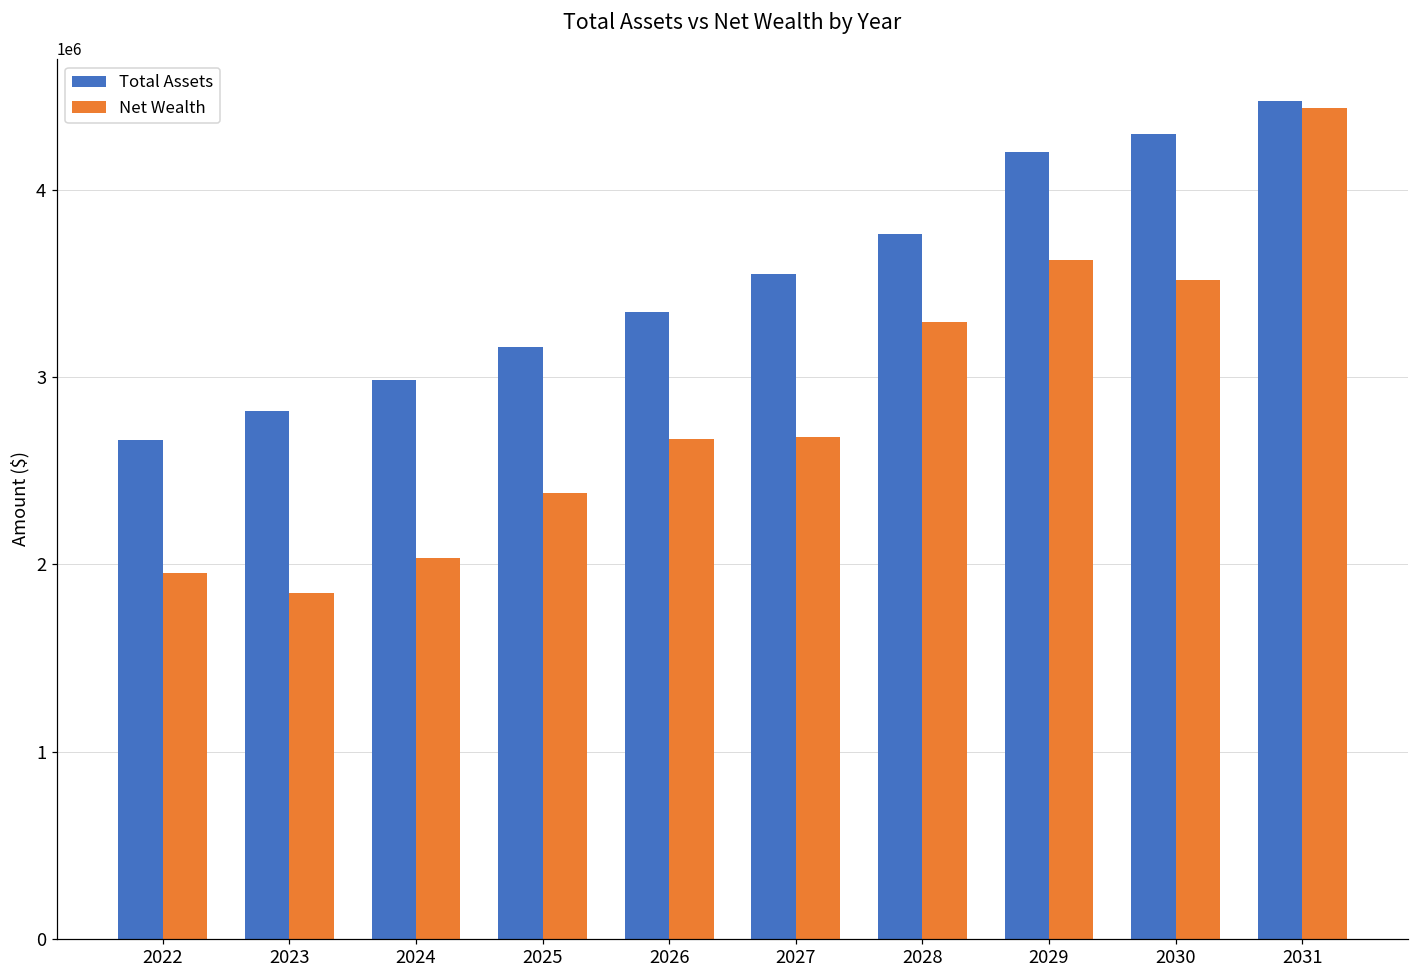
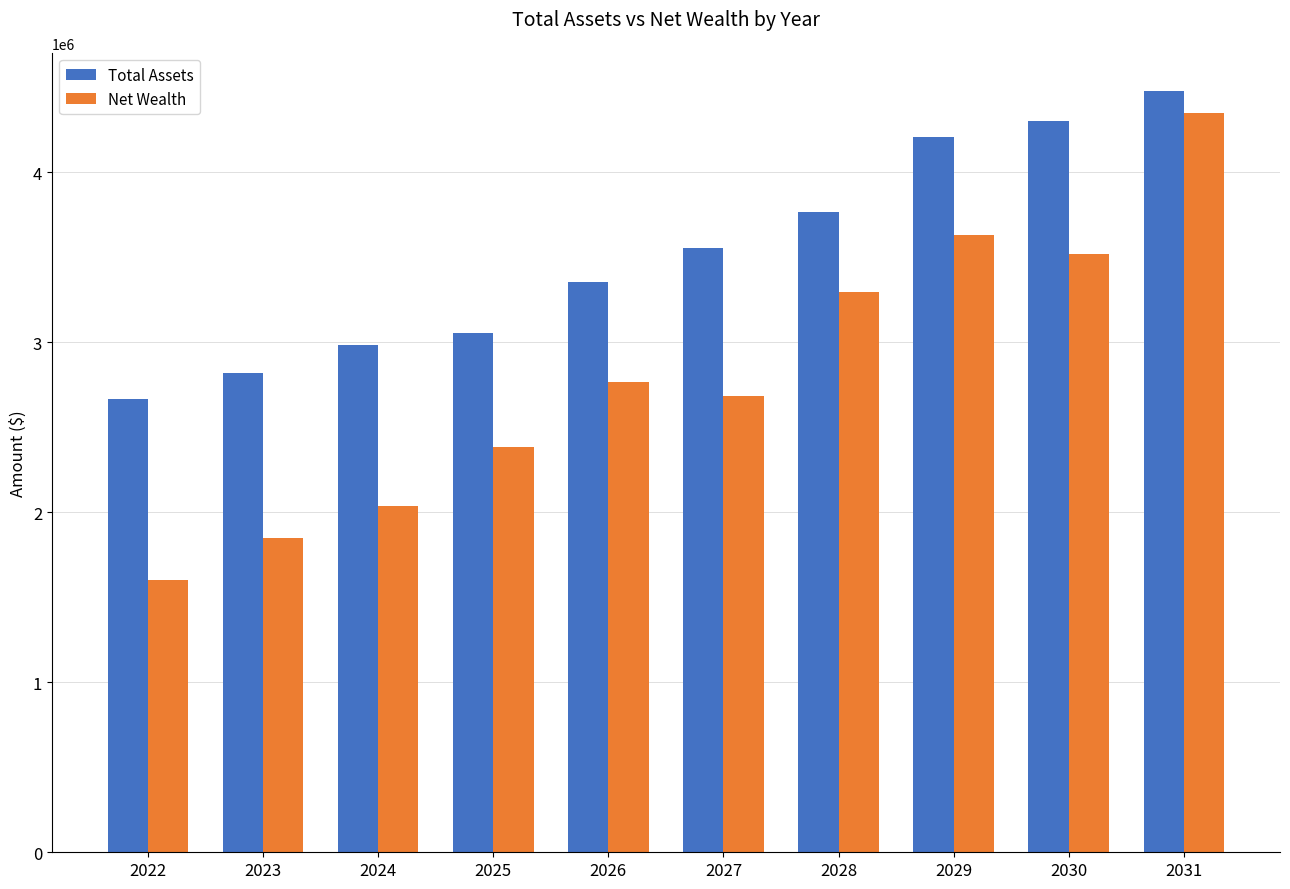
Net Wealth, 2022: 1950000 -> 1600000
Total Assets, 2025: 3160000 -> 3050000
Net Wealth, 2026: 2670000 -> 2770000
Net Wealth, 2031: 4440000 -> 4350000
